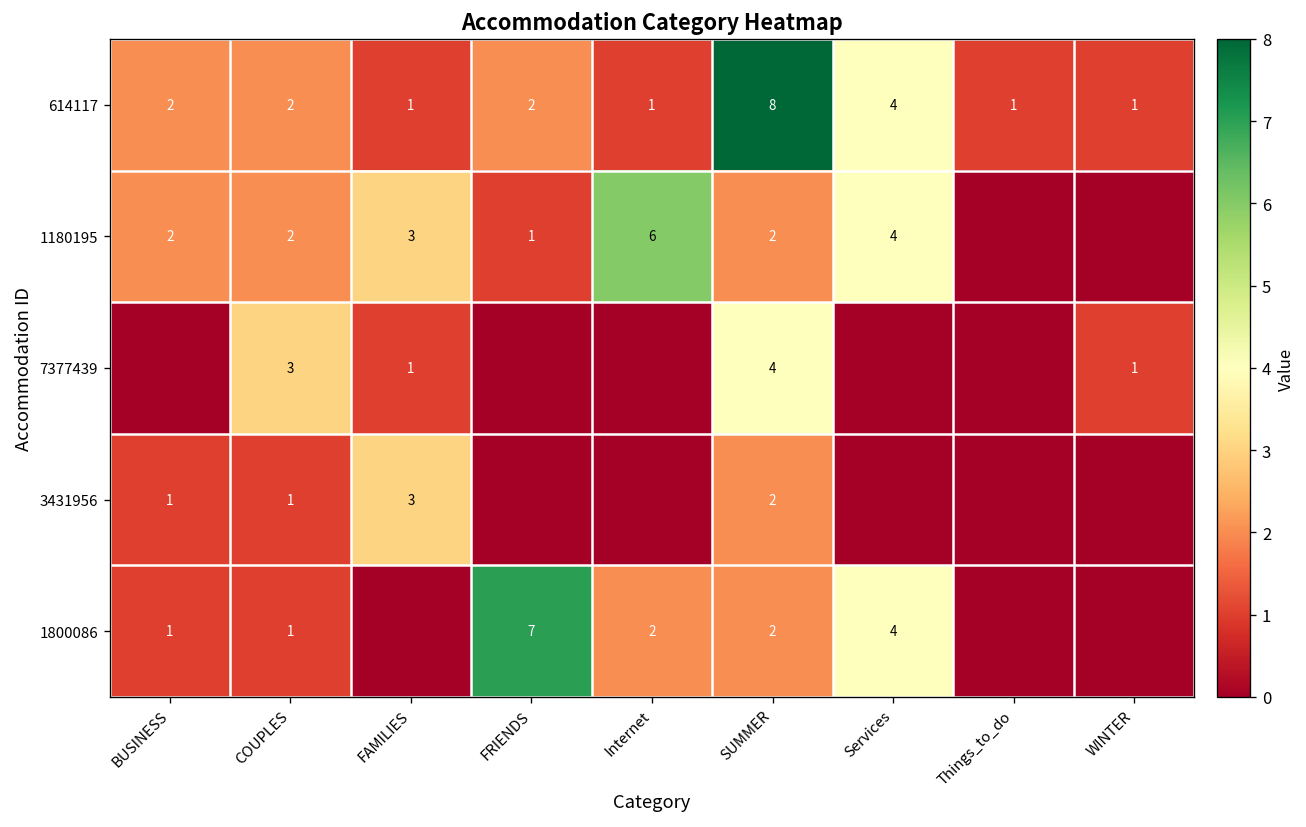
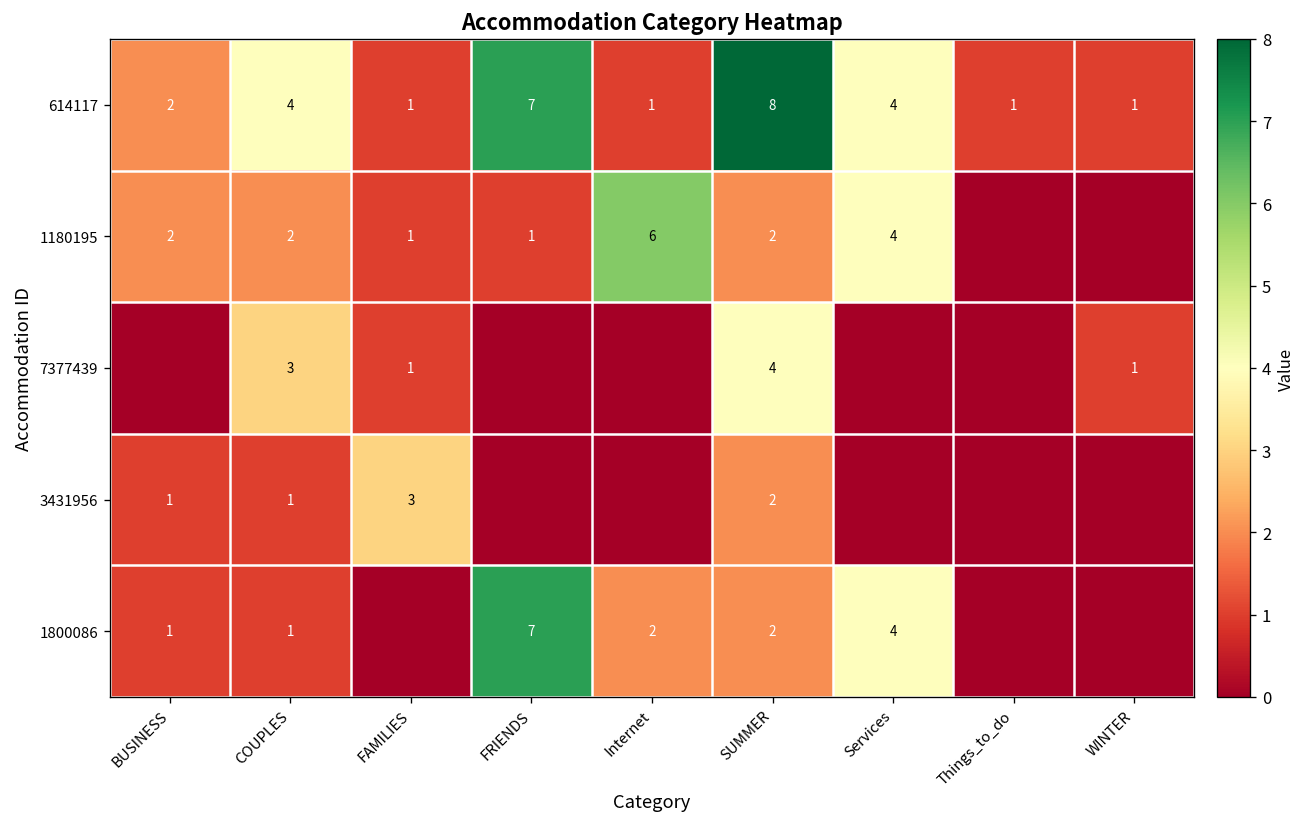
614117, COUPLES: 2 -> 4
614117, FRIENDS: 2 -> 7
1180195, FAMILIES: 3 -> 1
